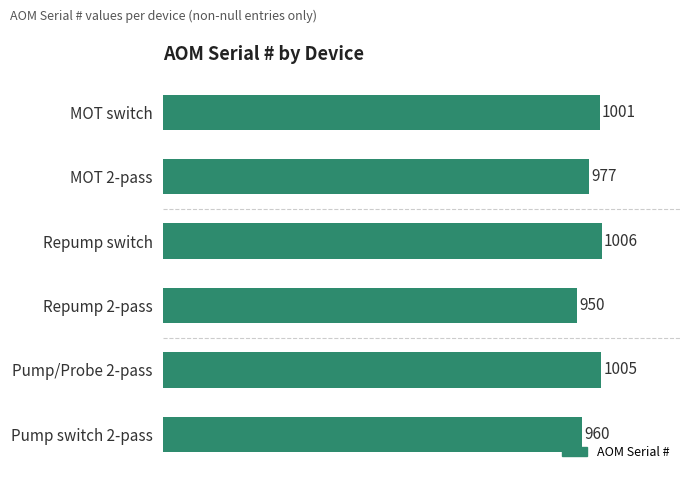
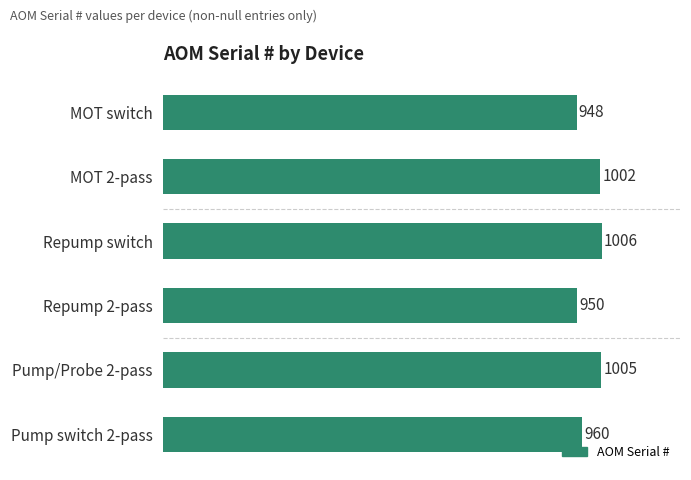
MOT switch: 1001 -> 948
MOT 2-pass: 977 -> 1002
